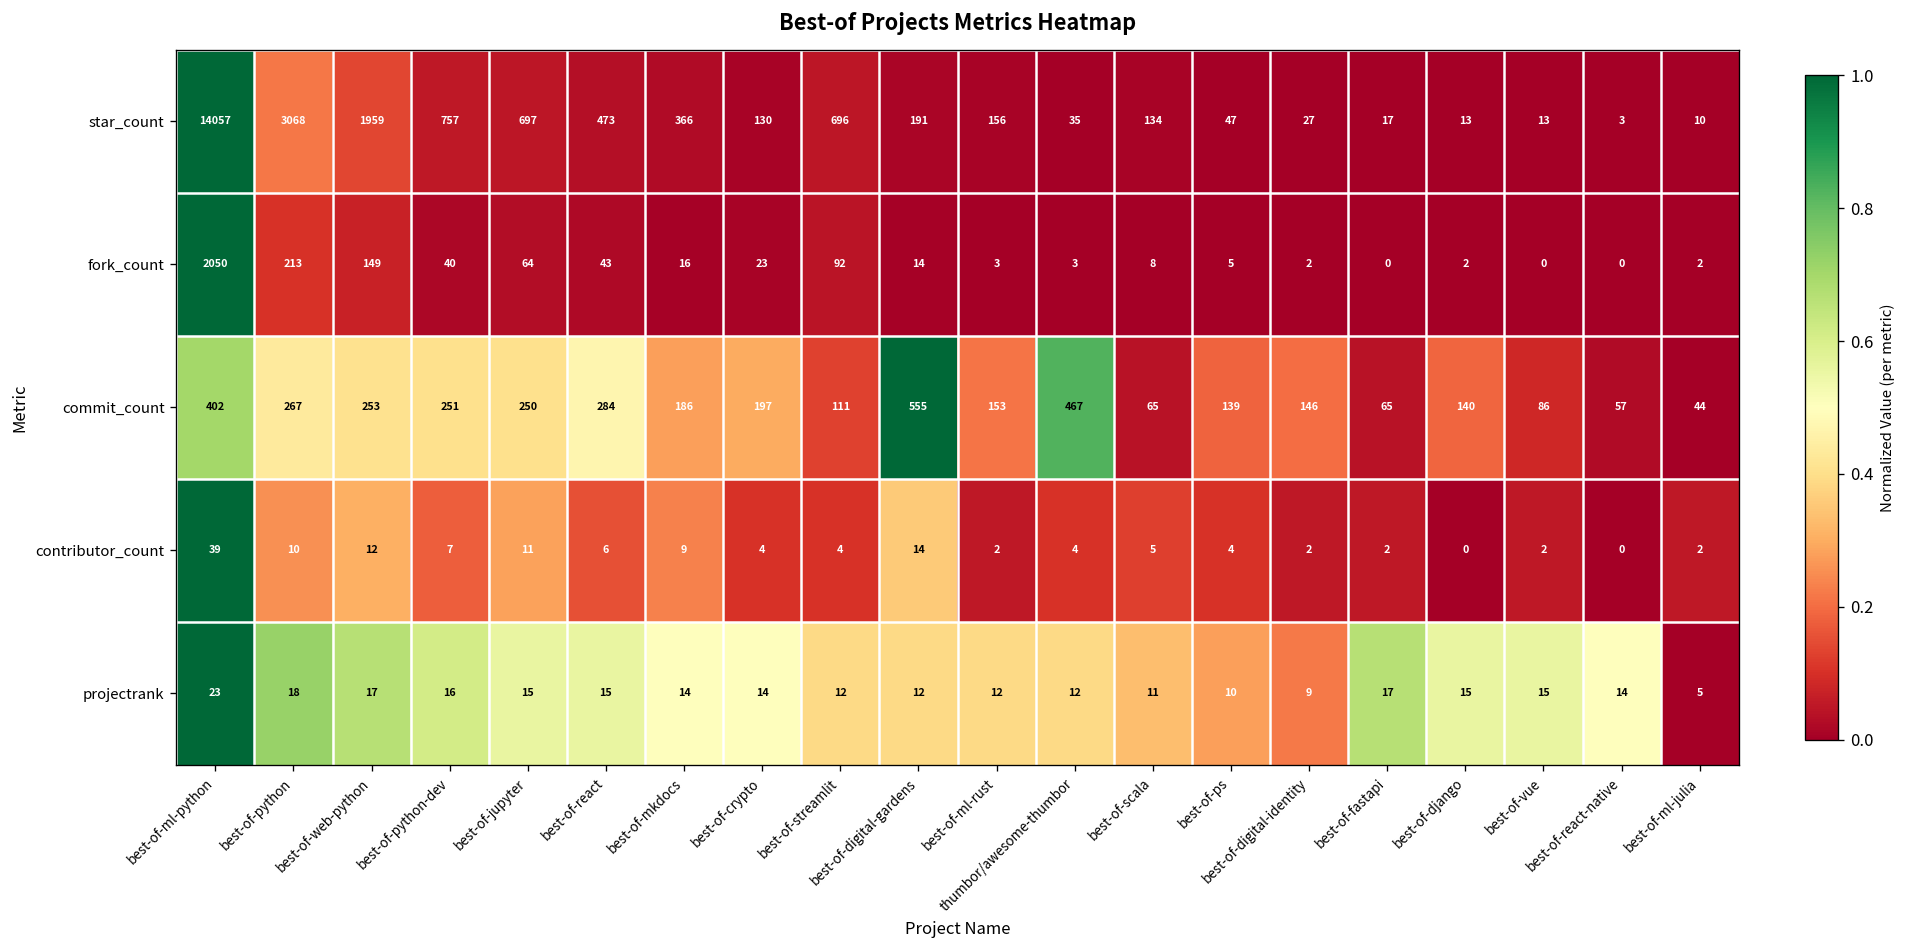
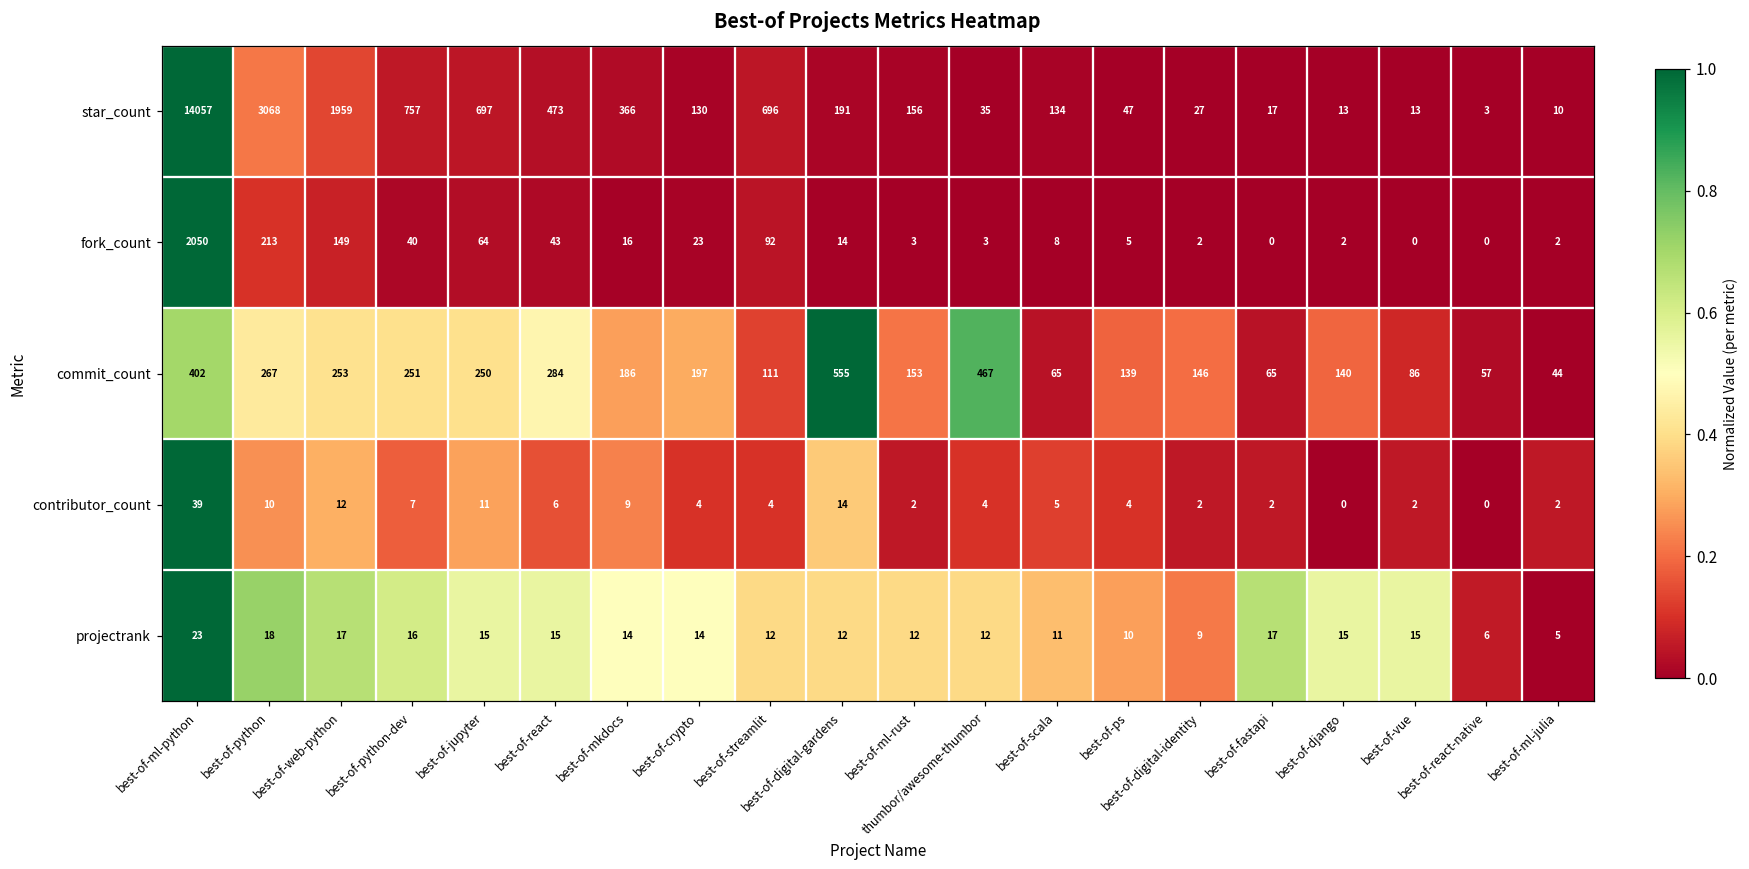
projectrank, best-of-react-native: 14 -> 6
